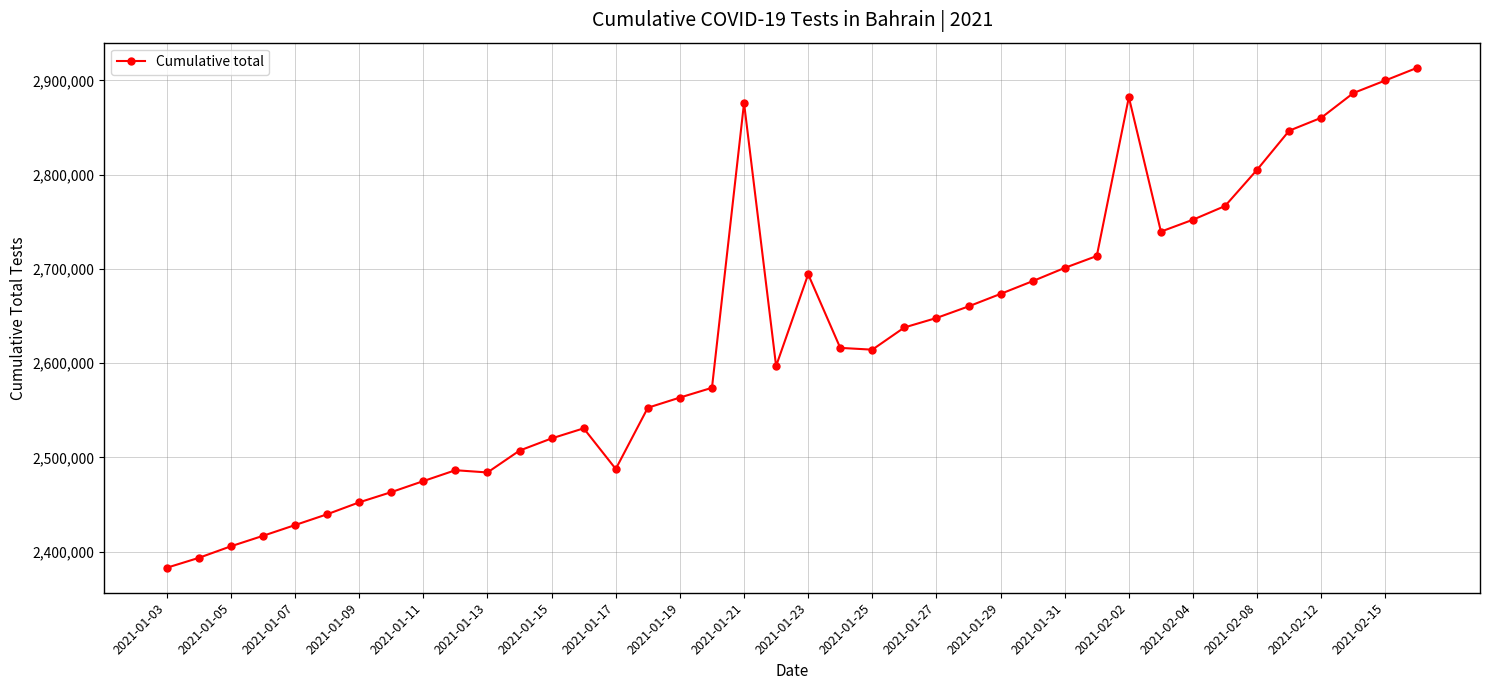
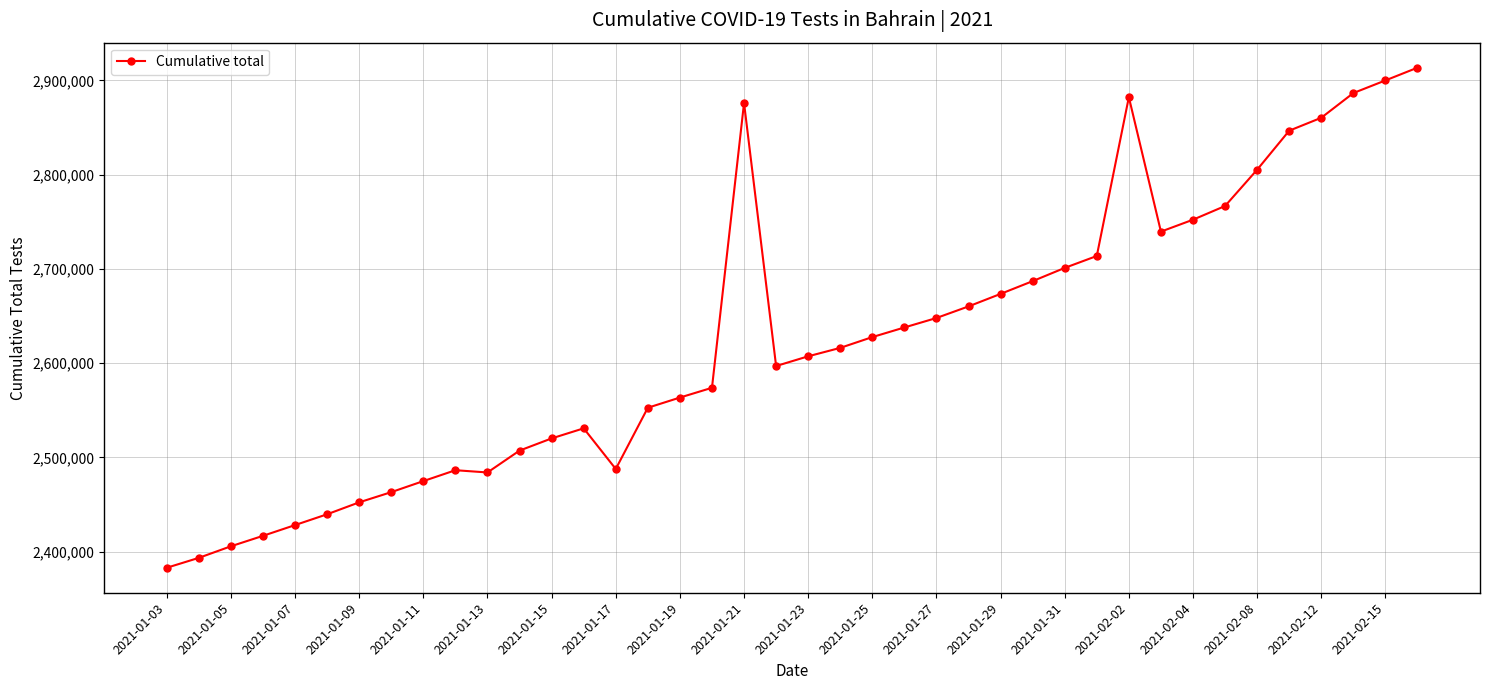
2021-01-23: 2,690,000 -> 2,610,000
2021-01-25: 2,610,000 -> 2,630,000
